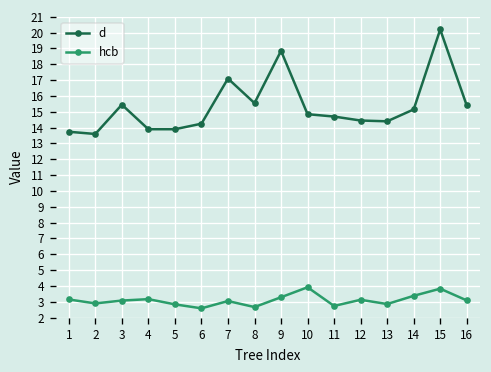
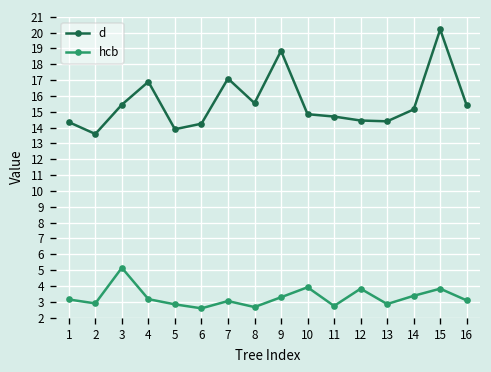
d, 1: 13.7 -> 14.4
hcb, 3: 3.1 -> 5.2
d, 4: 13.9 -> 16.9
hcb, 12: 3.1 -> 3.8
